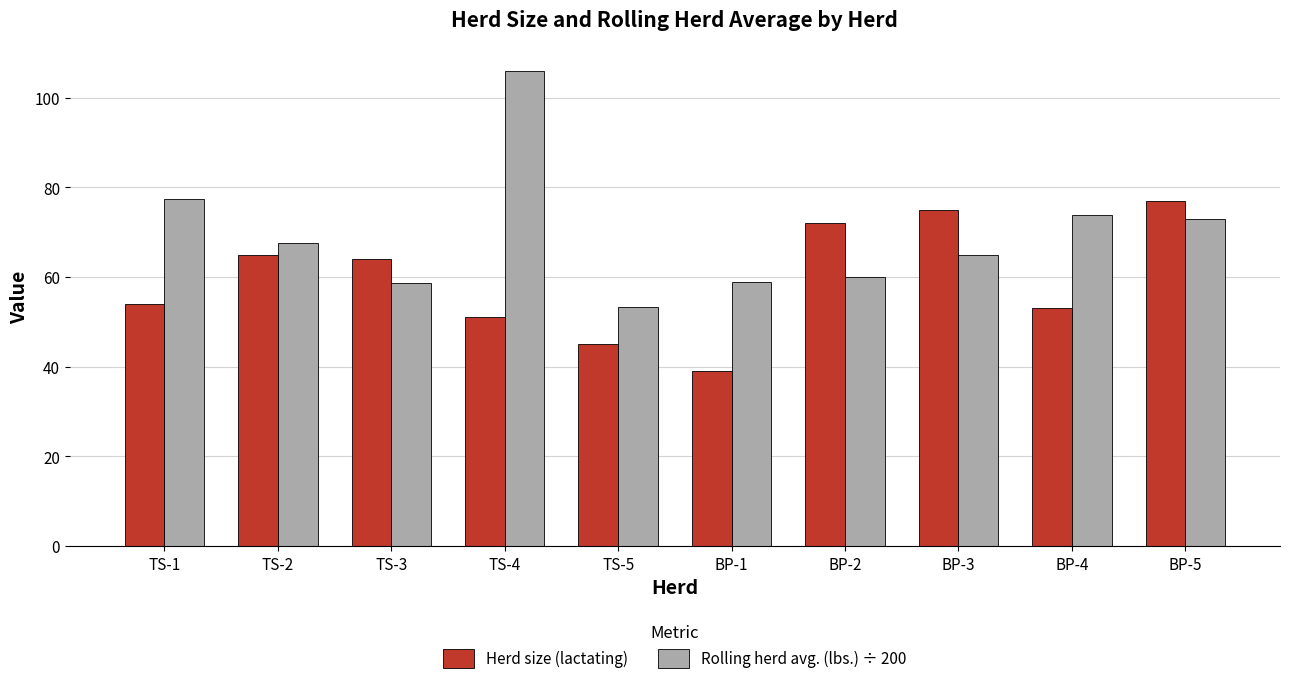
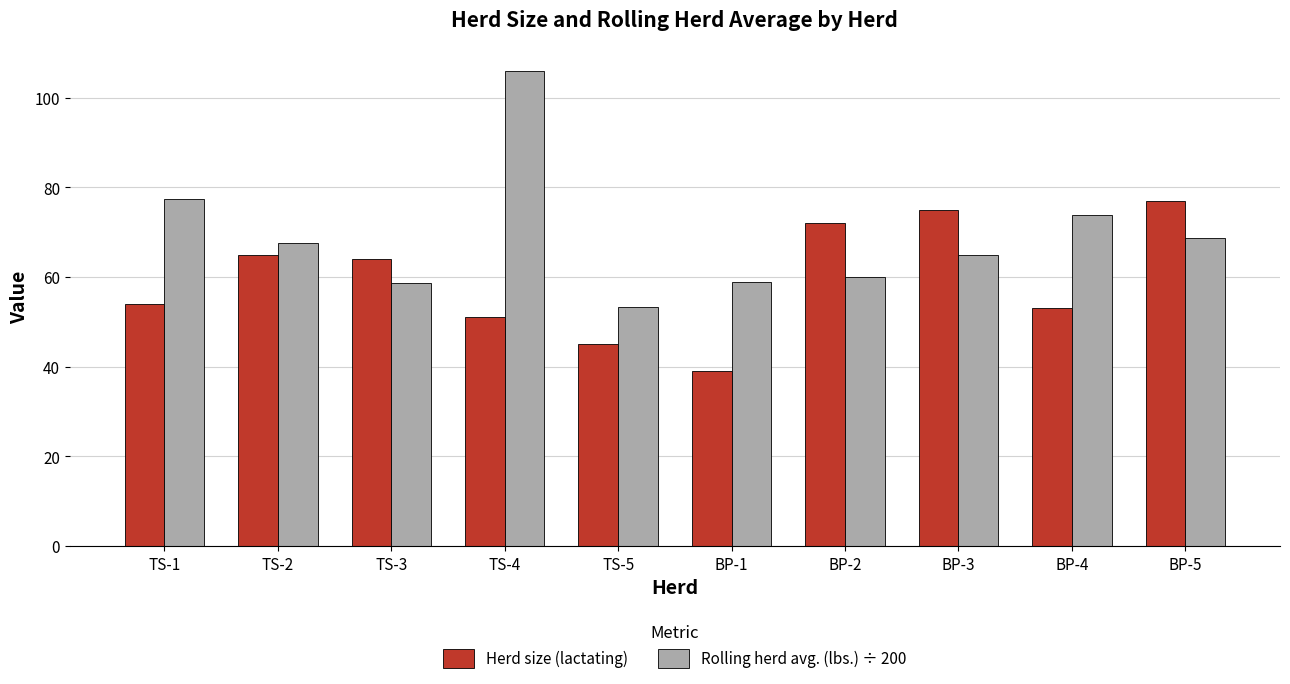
Rolling herd avg. (lbs.) ÷ 200, BP-5: 73 -> 69
